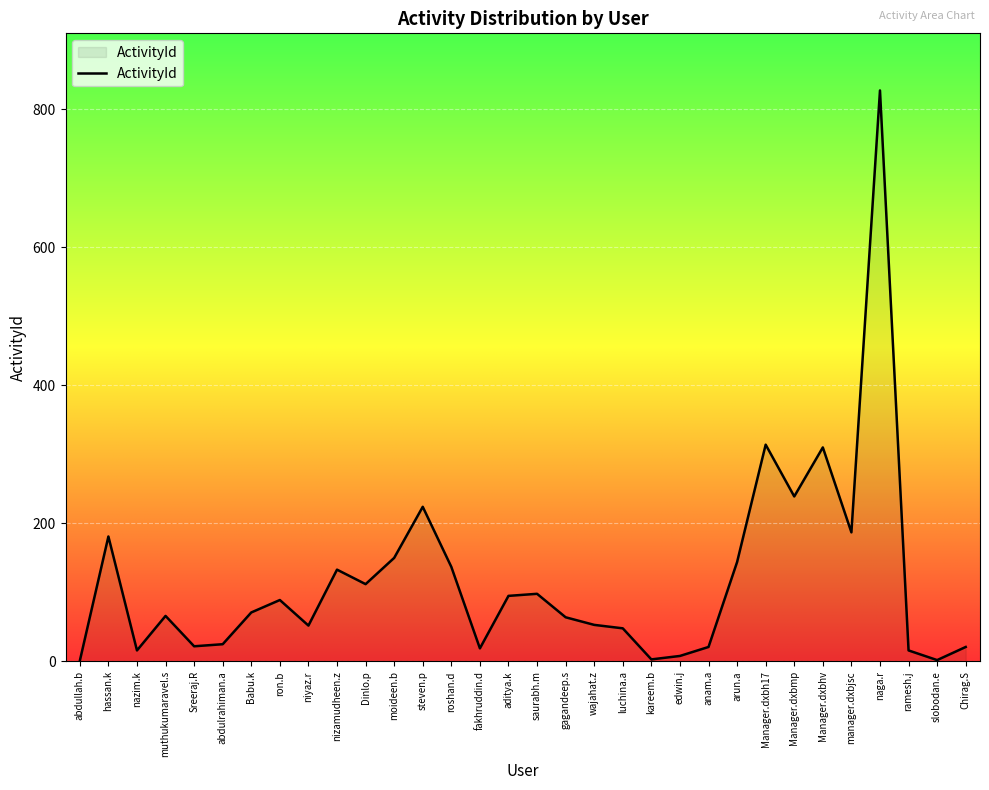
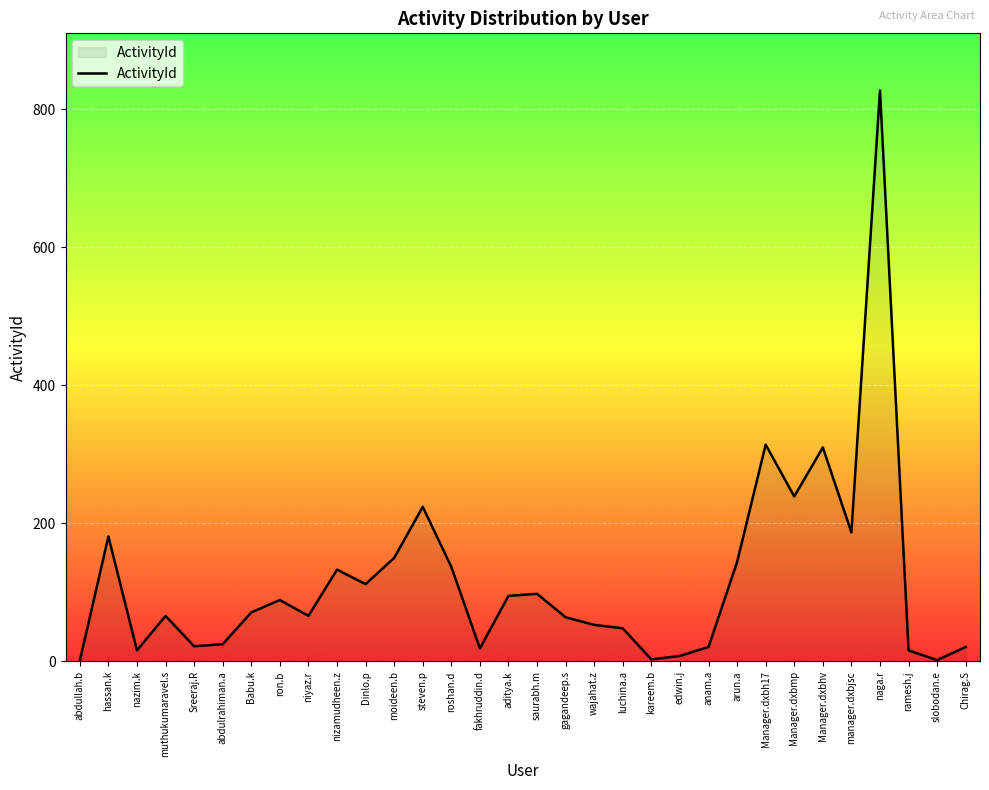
niyaz.r: 50 -> 70
